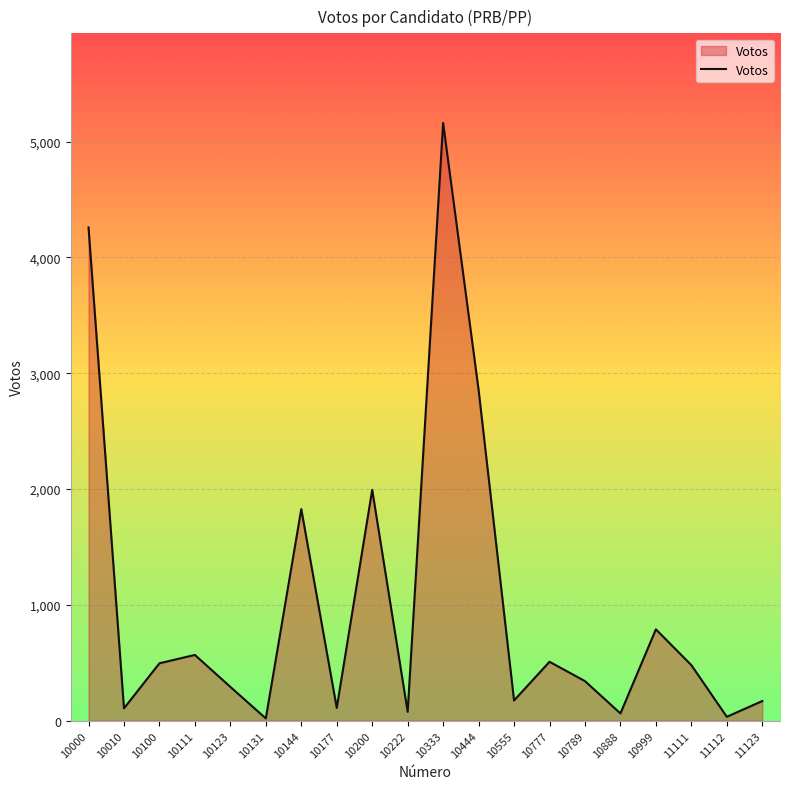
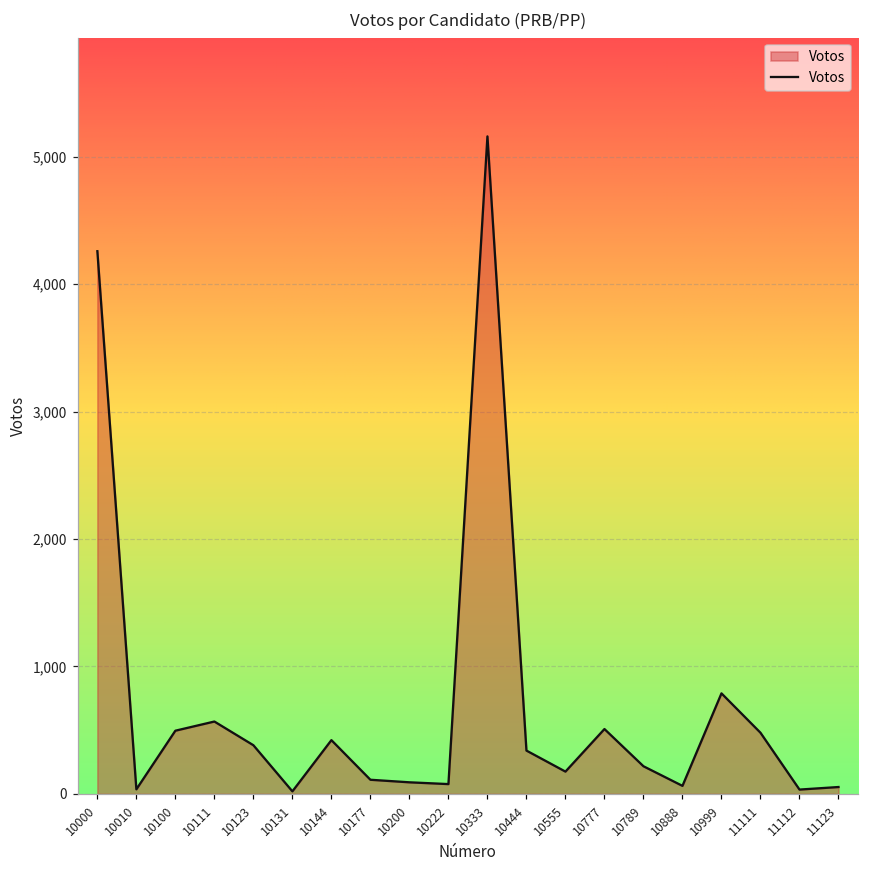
10010: 110 -> 40
10123: 290 -> 380
10144: 1,830 -> 420
10200: 1,990 -> 90
10444: 2,860 -> 340
10789: 340 -> 220
11123: 170 -> 50
